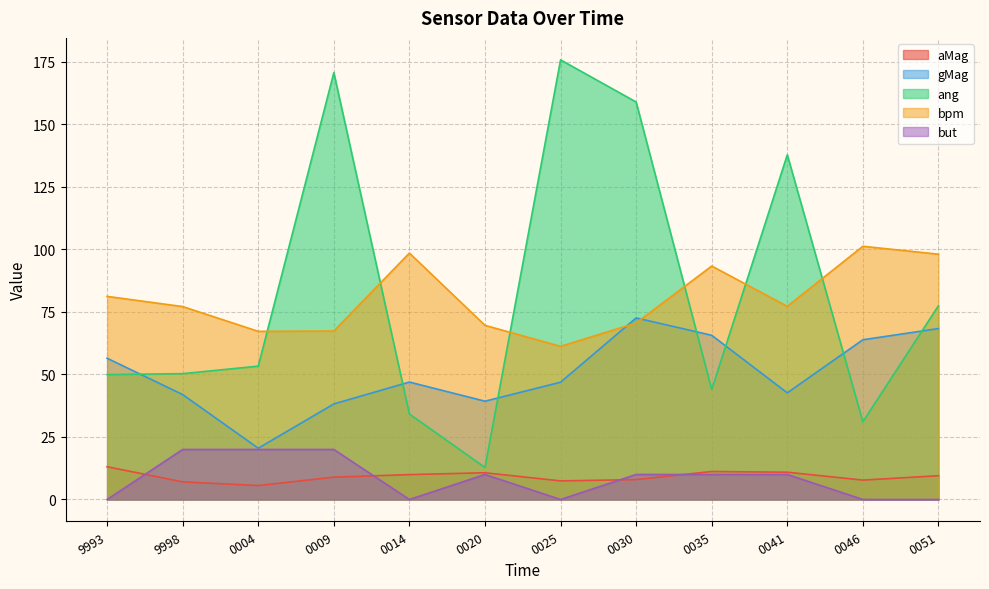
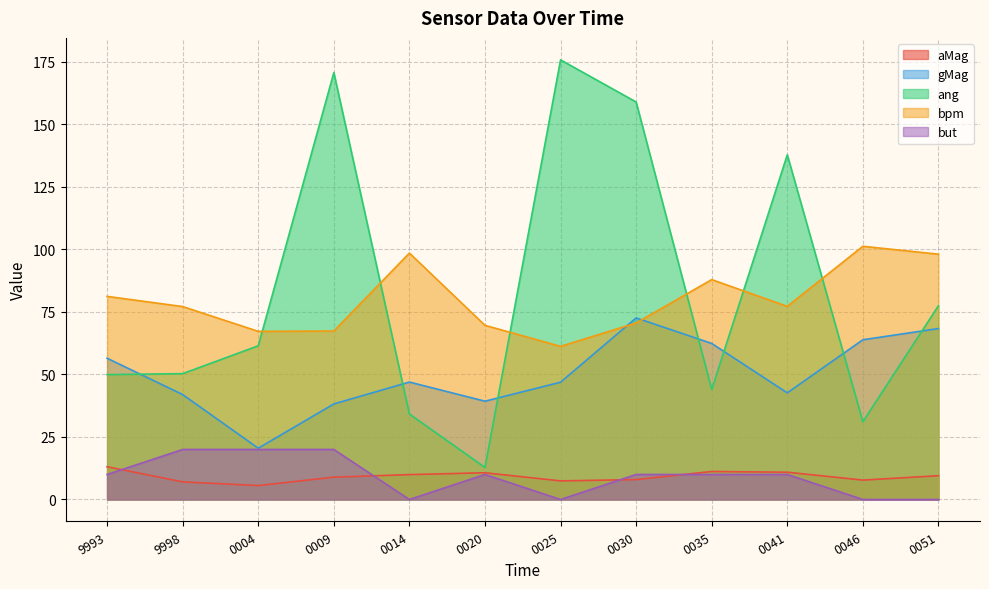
but, 9993: 0 -> 10
ang, 0004: 53 -> 61
gMag, 0035: 66 -> 62
bpm, 0035: 93 -> 88
